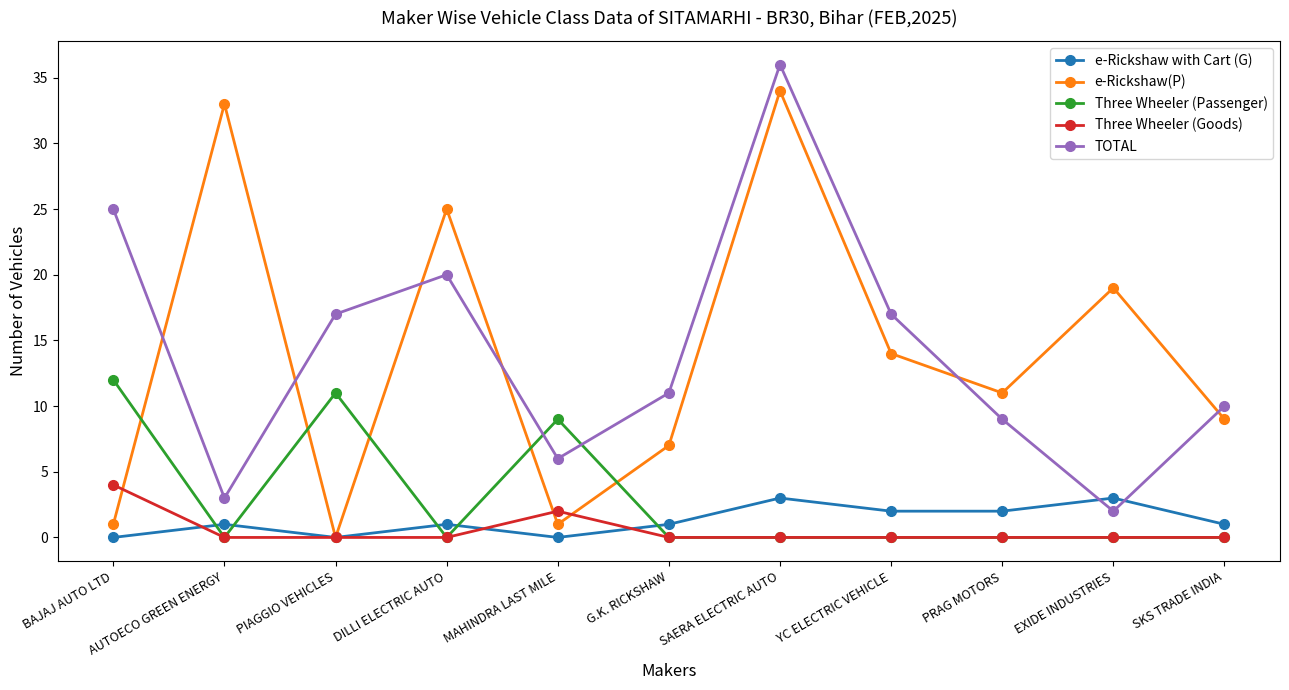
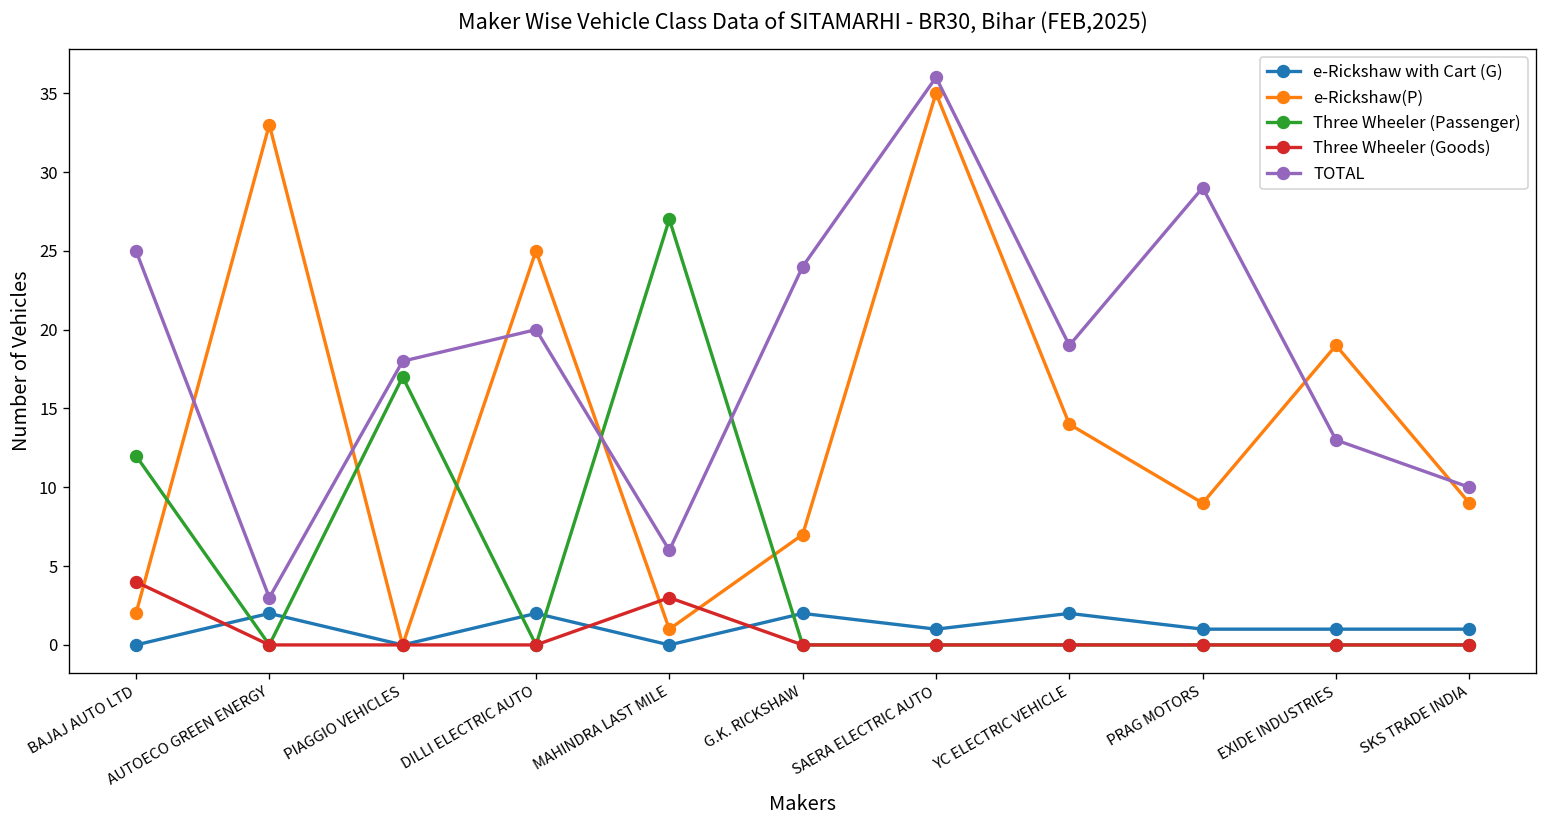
e-Rickshaw(P), BAJAJ AUTO LTD: 1 -> 2
e-Rickshaw with Cart (G), AUTOECO GREEN ENERGY: 1 -> 2
Three Wheeler (Passenger), PIAGGIO VEHICLES: 11 -> 17
TOTAL, PIAGGIO VEHICLES: 17 -> 18
e-Rickshaw with Cart (G), DILLI ELECTRIC AUTO: 1 -> 2
Three Wheeler (Passenger), MAHINDRA LAST MILE: 9 -> 27
Three Wheeler (Goods), MAHINDRA LAST MILE: 2 -> 3
e-Rickshaw with Cart (G), G.K. RICKSHAW: 1 -> 2
TOTAL, G.K. RICKSHAW: 11 -> 24
e-Rickshaw with Cart (G), SAERA ELECTRIC AUTO: 3 -> 1
e-Rickshaw(P), SAERA ELECTRIC AUTO: 34 -> 35
TOTAL, YC ELECTRIC VEHICLE: 17 -> 19
e-Rickshaw with Cart (G), PRAG MOTORS: 2 -> 1
e-Rickshaw(P), PRAG MOTORS: 11 -> 9
TOTAL, PRAG MOTORS: 9 -> 29
e-Rickshaw with Cart (G), EXIDE INDUSTRIES: 3 -> 1
TOTAL, EXIDE INDUSTRIES: 2 -> 13
